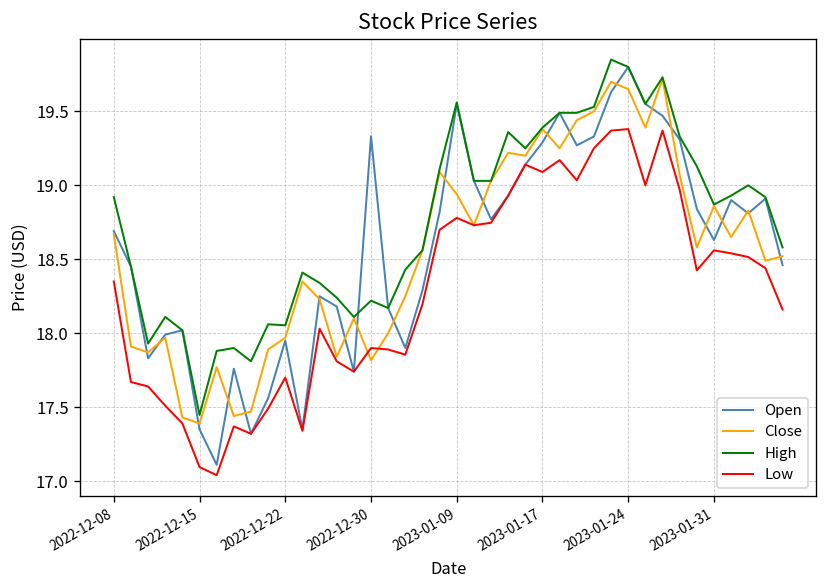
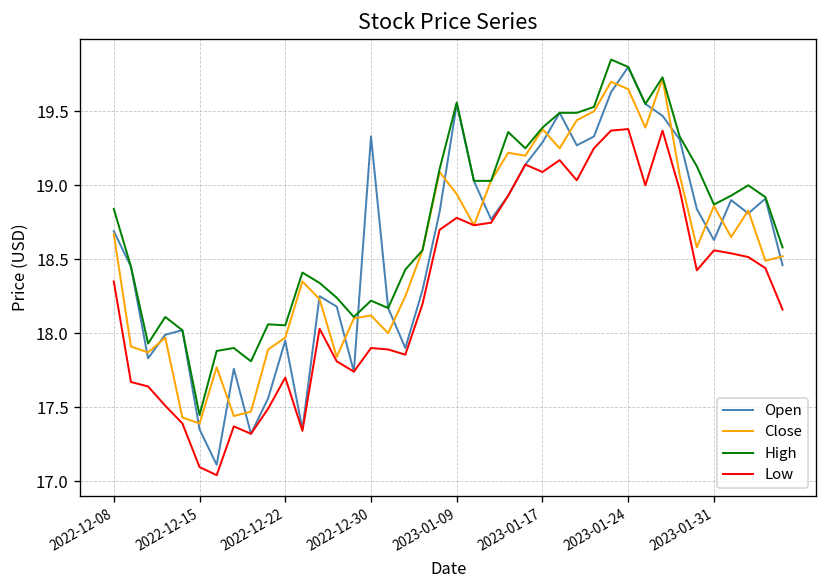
High, 2022-12-08: 18.92 -> 18.84
Close, 2022-12-30: 17.82 -> 18.12
